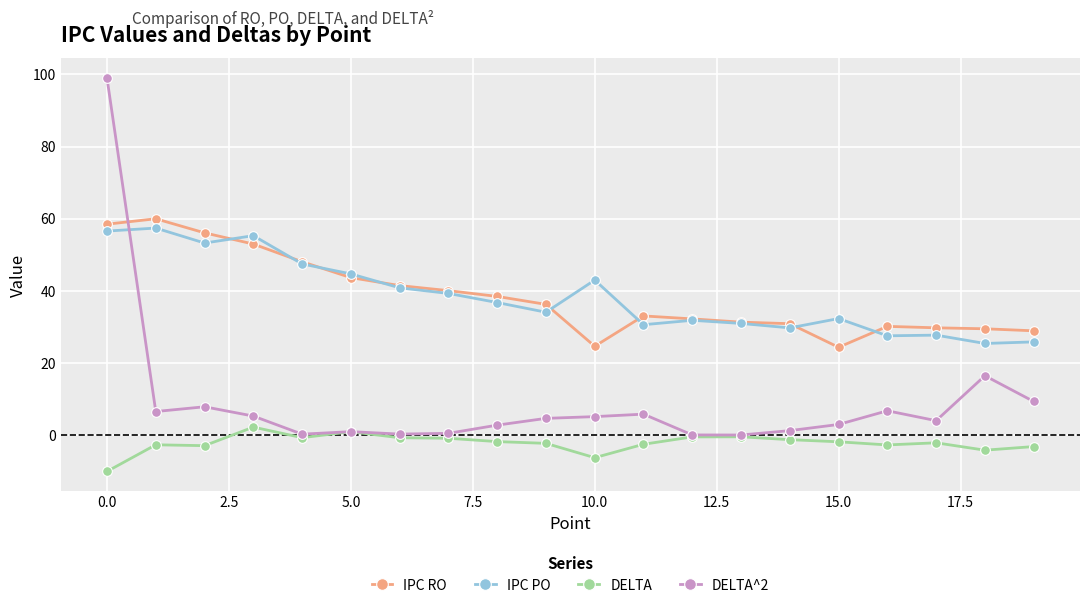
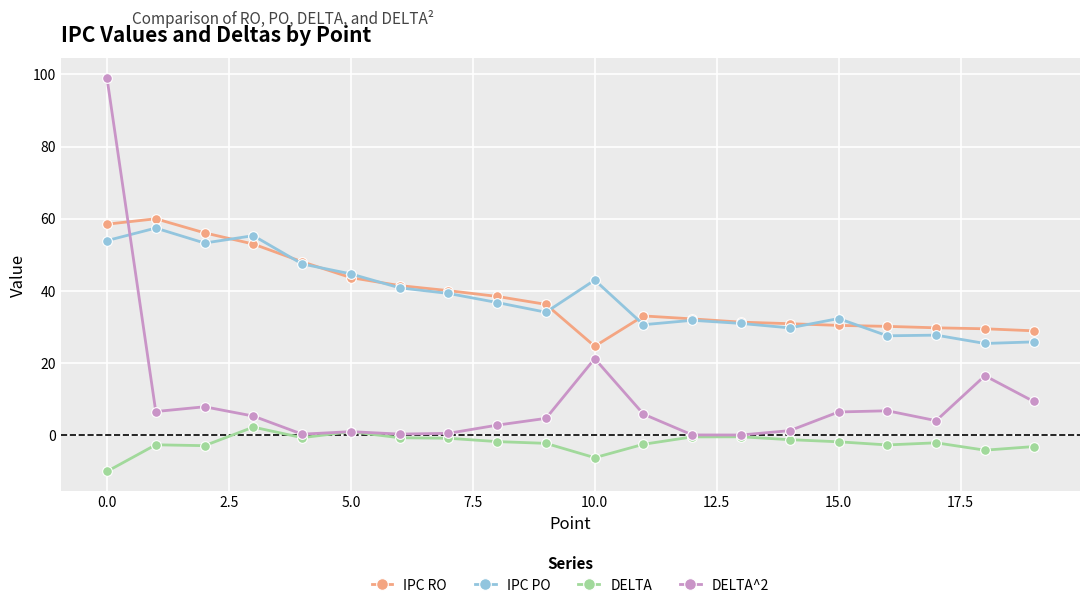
IPC PO, 0.0: 57 -> 54
DELTA^2, 10.0: 5 -> 21
IPC RO, 15.0: 24 -> 30
DELTA^2, 15.0: 3 -> 7
